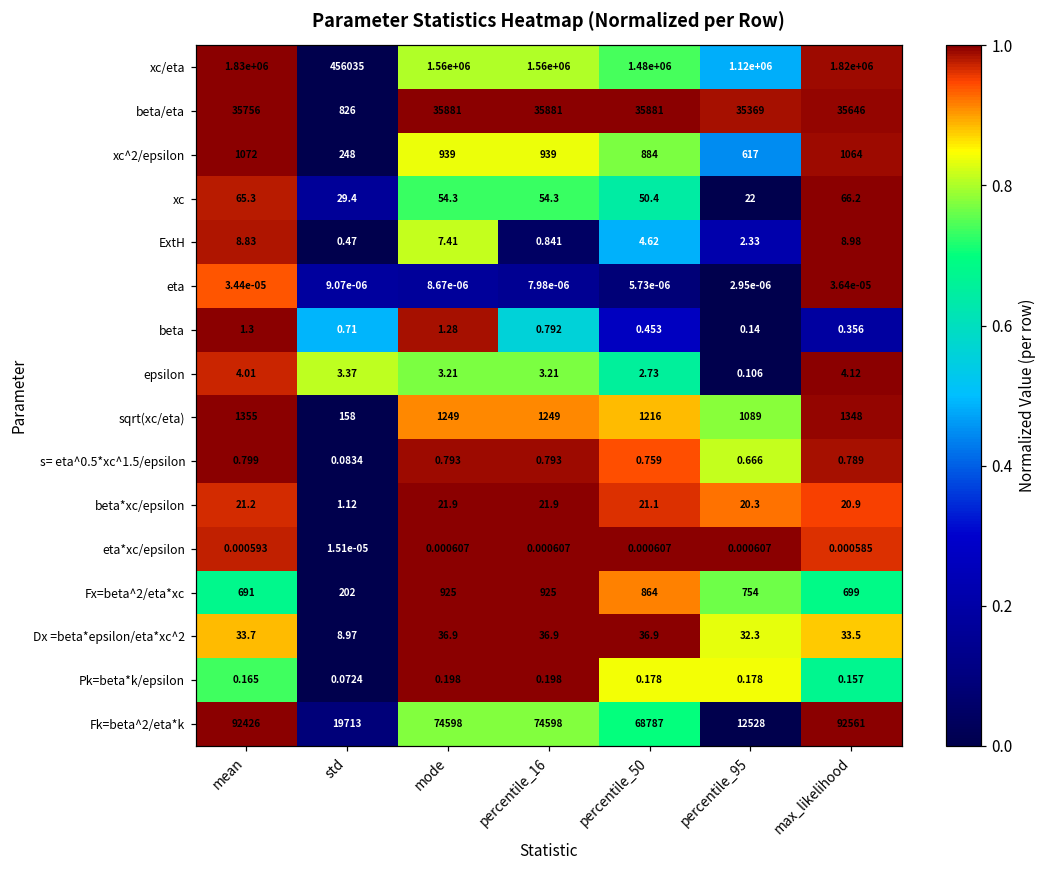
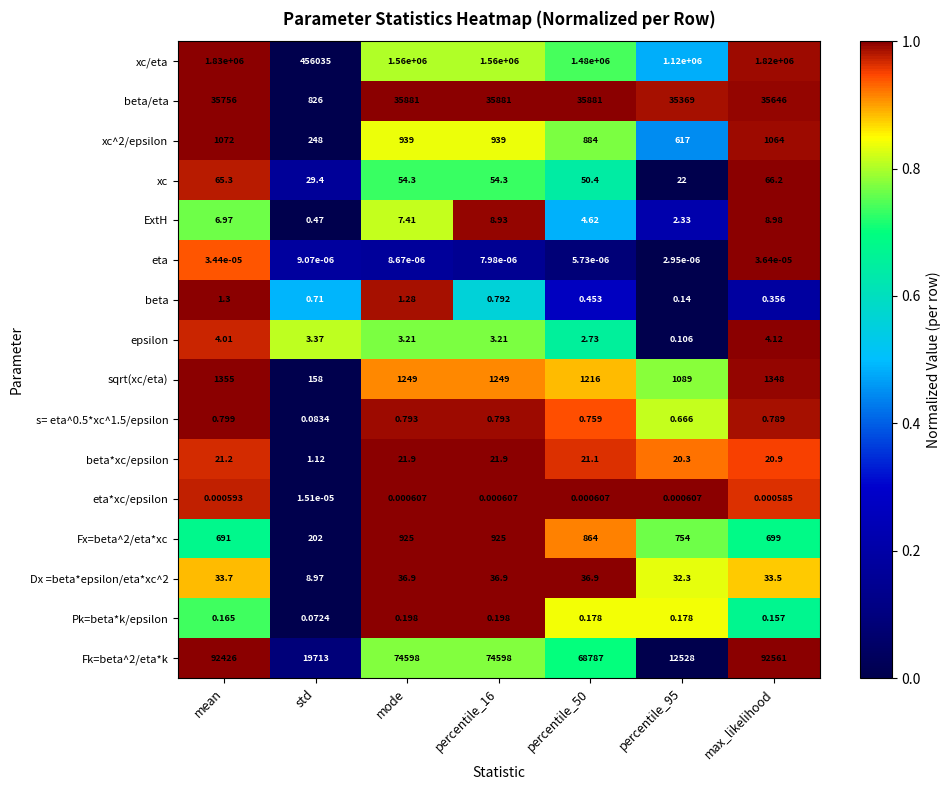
ExtH, mean: 8.83 -> 6.97
ExtH, percentile_16: 0.841 -> 8.93
